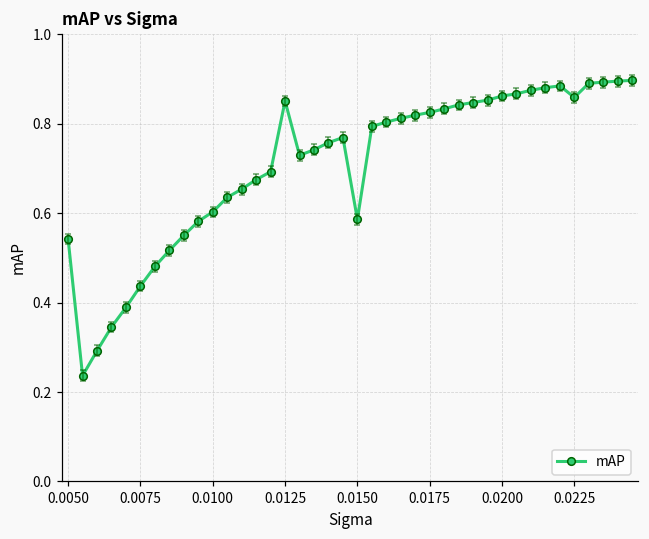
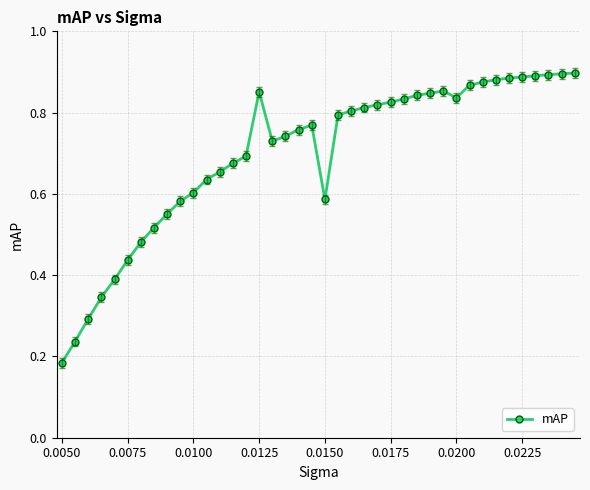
mAP, 0.0050: 0.54 -> 0.18
mAP, 0.0200: 0.86 -> 0.84
mAP, 0.0225: 0.86 -> 0.89
